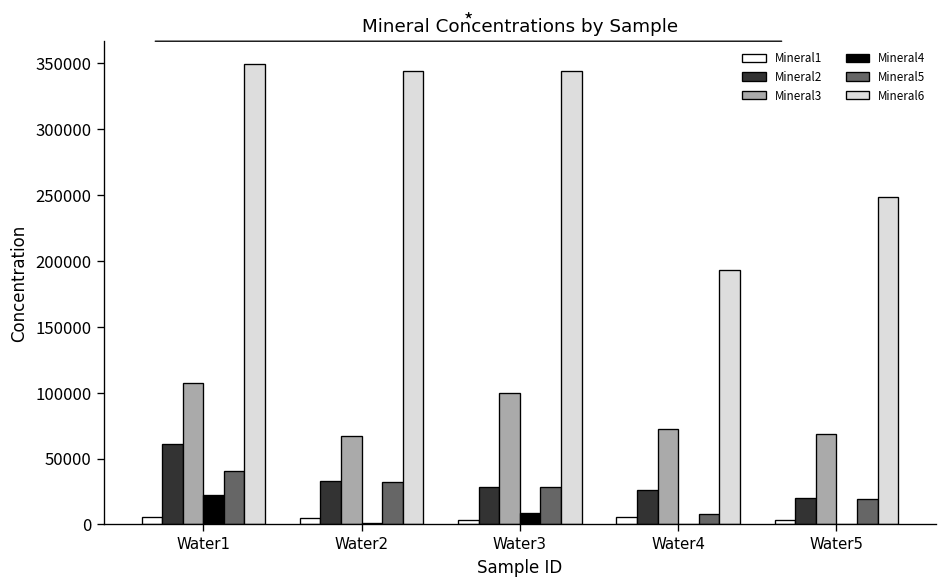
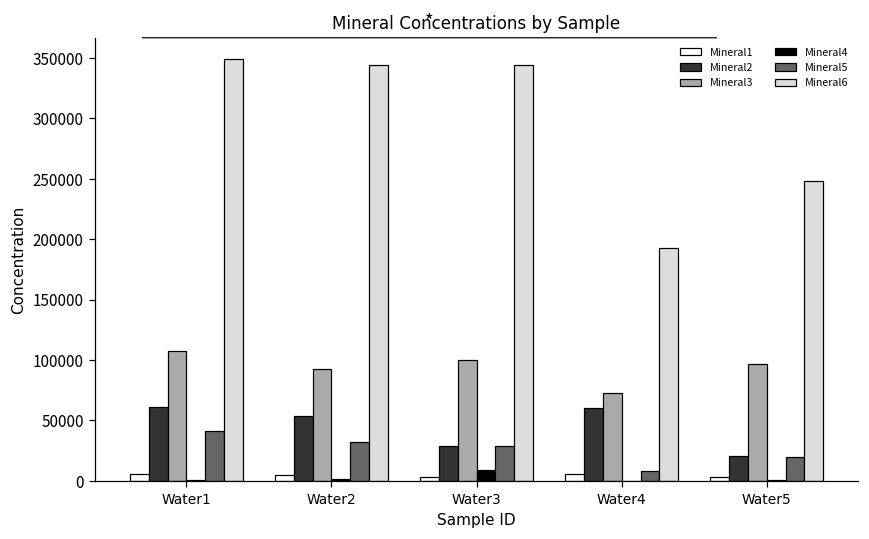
Mineral4, Water1: 22000 -> 0
Mineral2, Water2: 33000 -> 54000
Mineral3, Water2: 67000 -> 92000
Mineral2, Water4: 26000 -> 60000
Mineral3, Water5: 68000 -> 96000
